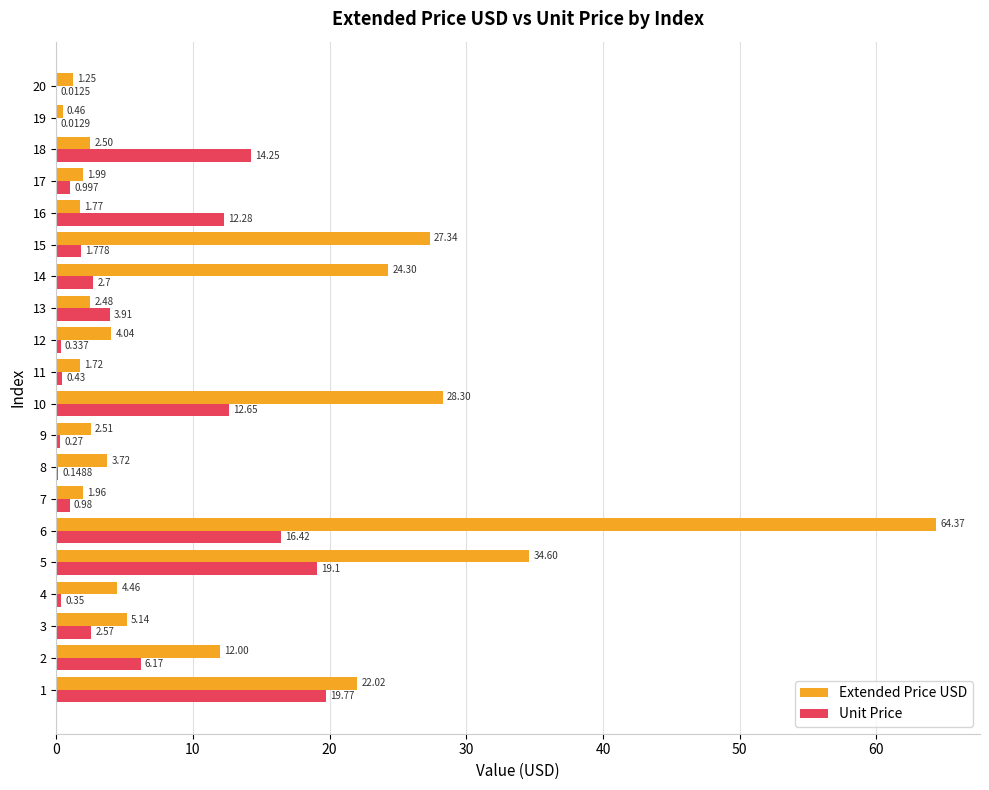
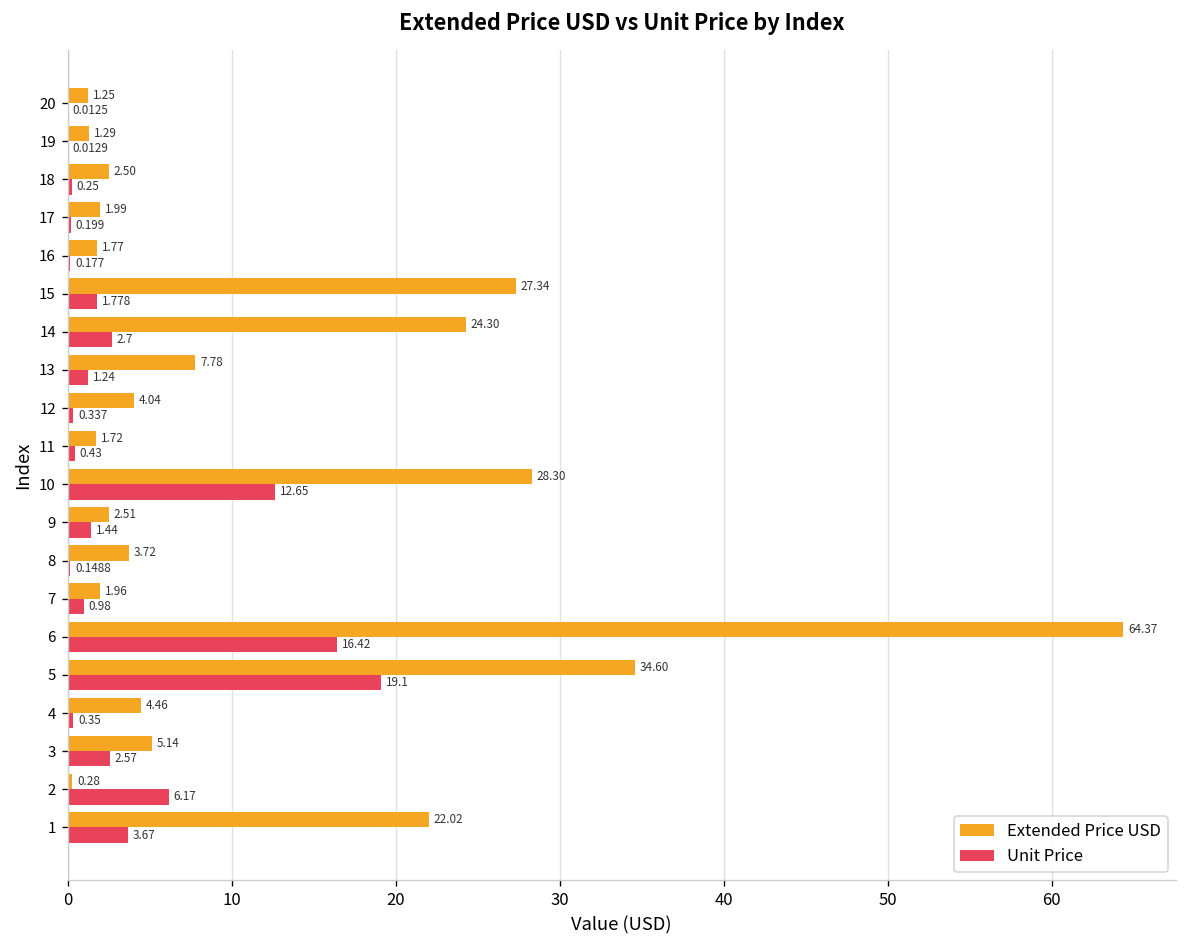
Extended Price USD, 19: 0.46 -> 1.29
Unit Price, 18: 14.25 -> 0.25
Unit Price, 17: 0.997 -> 0.199
Unit Price, 16: 12.28 -> 0.177
Extended Price USD, 13: 2.48 -> 7.78
Unit Price, 13: 3.91 -> 1.24
Unit Price, 9: 0.27 -> 1.44
Extended Price USD, 2: 12.00 -> 0.28
Unit Price, 1: 19.77 -> 3.67
